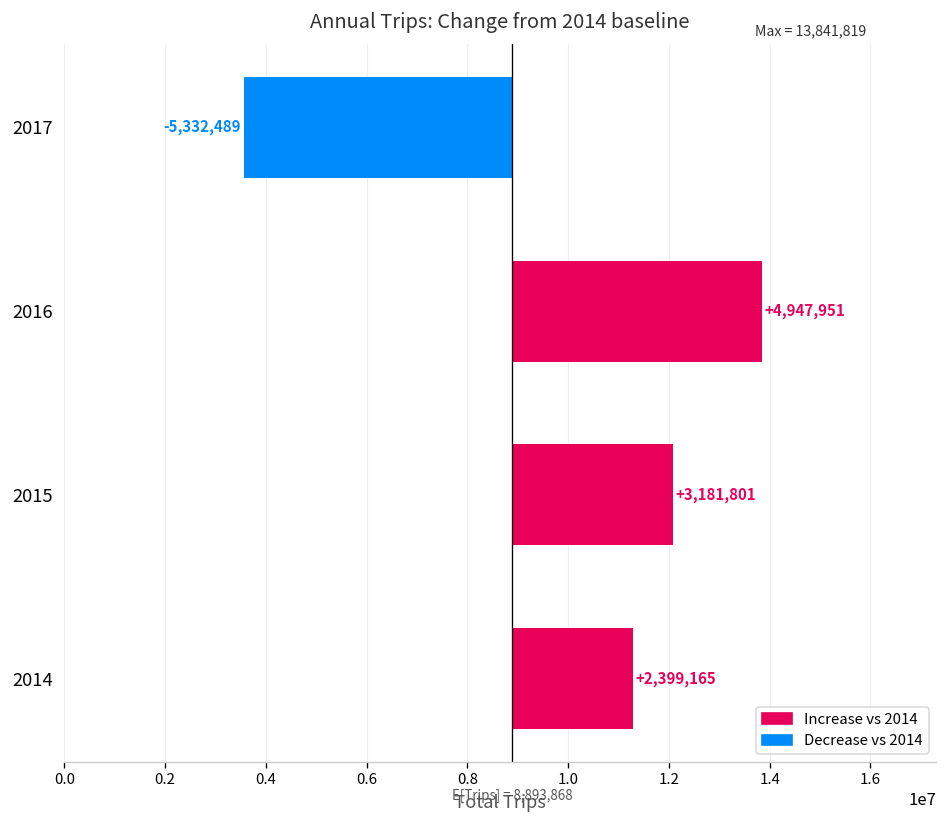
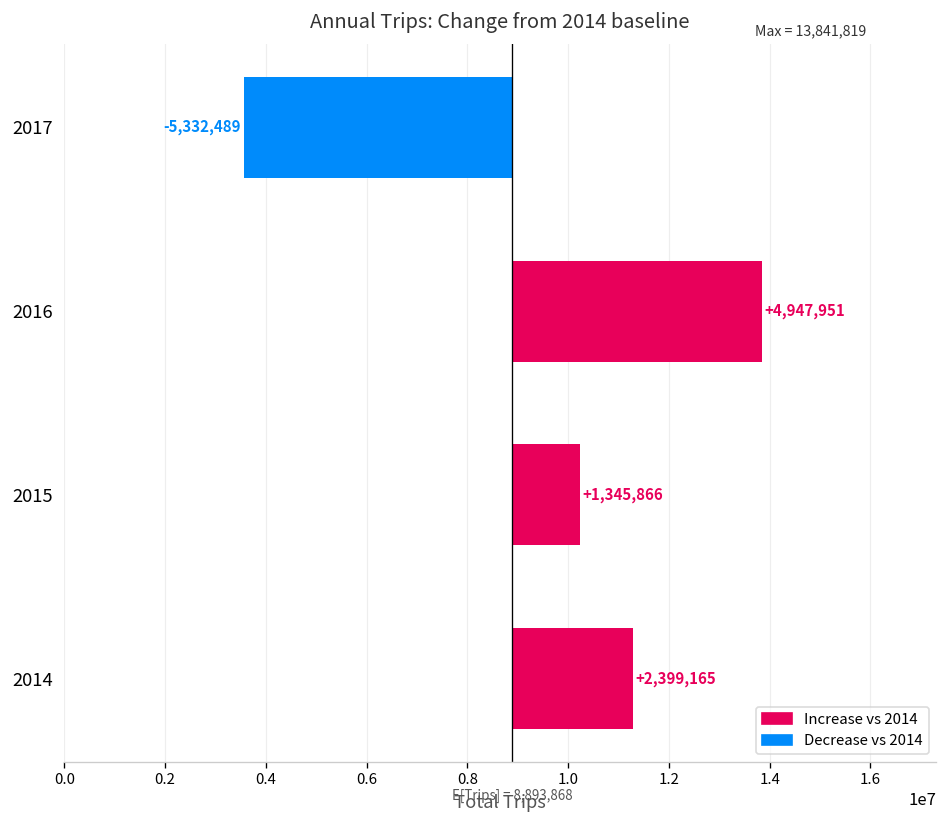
2015: +3,181,801 -> +1,345,866
